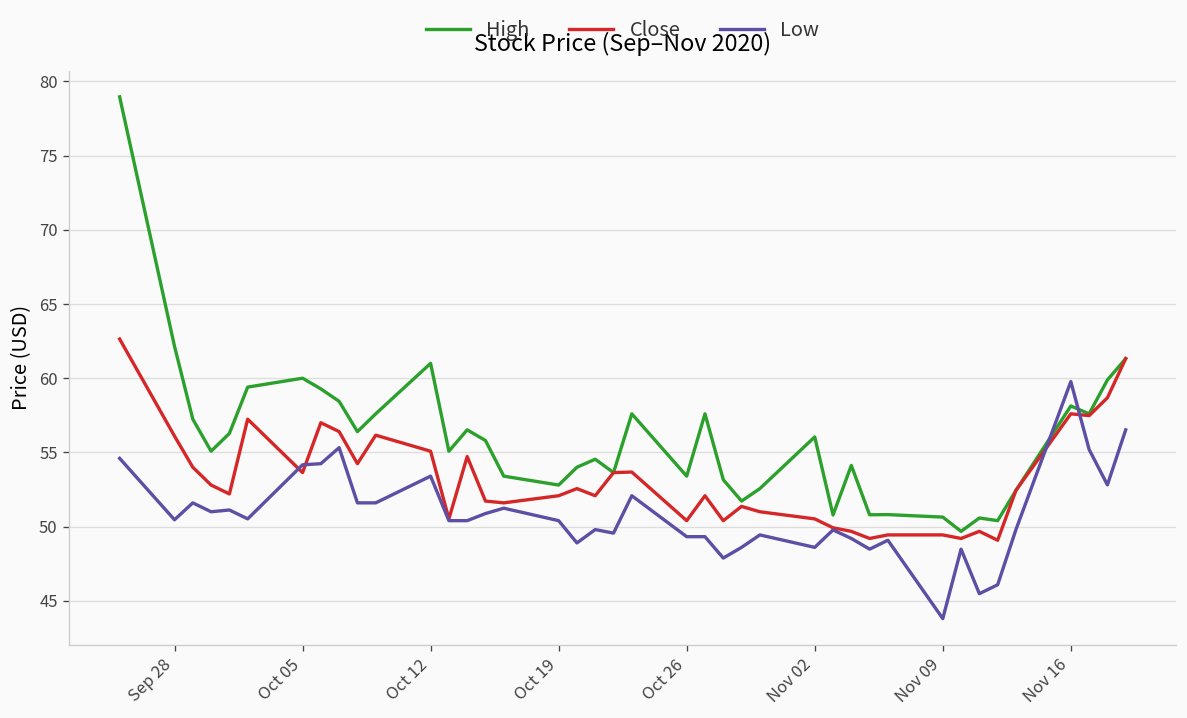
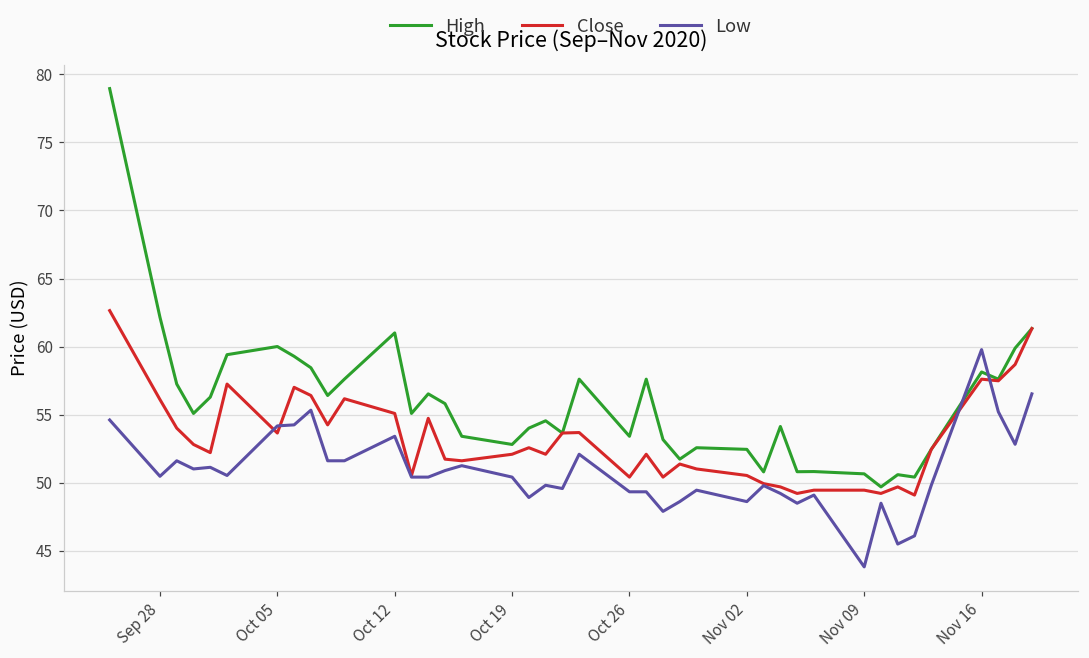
High, Nov 02: 56.0 -> 52.4
